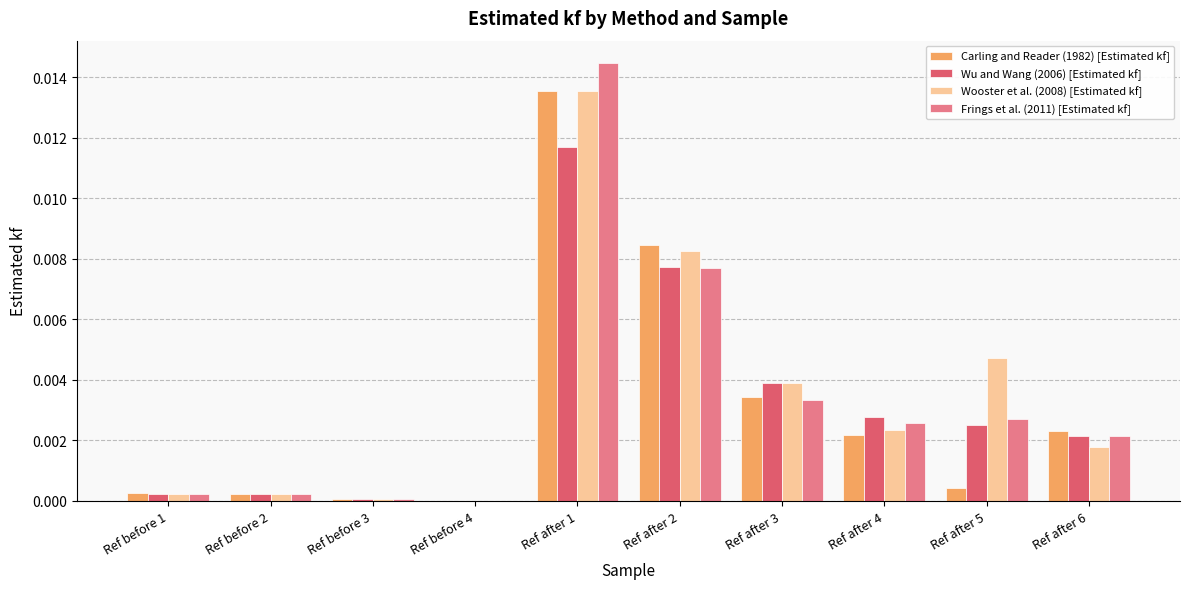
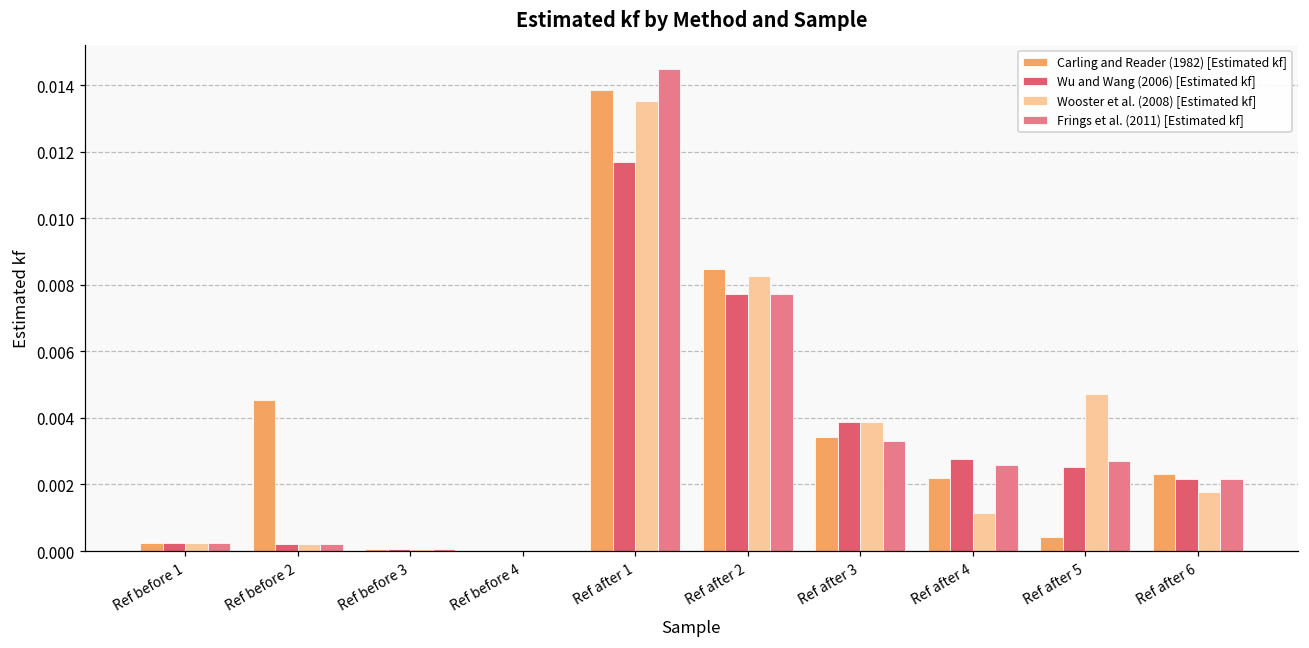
Carling and Reader (1982) [Estimated kf], Ref before 2: 0.0002 -> 0.0045
Carling and Reader (1982) [Estimated kf], Ref after 1: 0.0135 -> 0.0138
Wooster et al. (2008) [Estimated kf], Ref after 4: 0.0023 -> 0.0011
